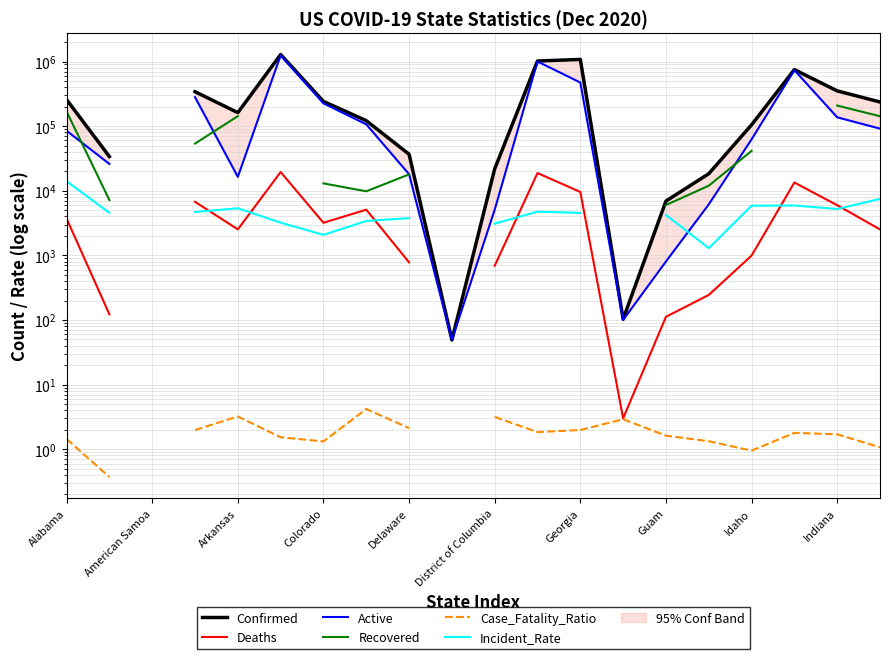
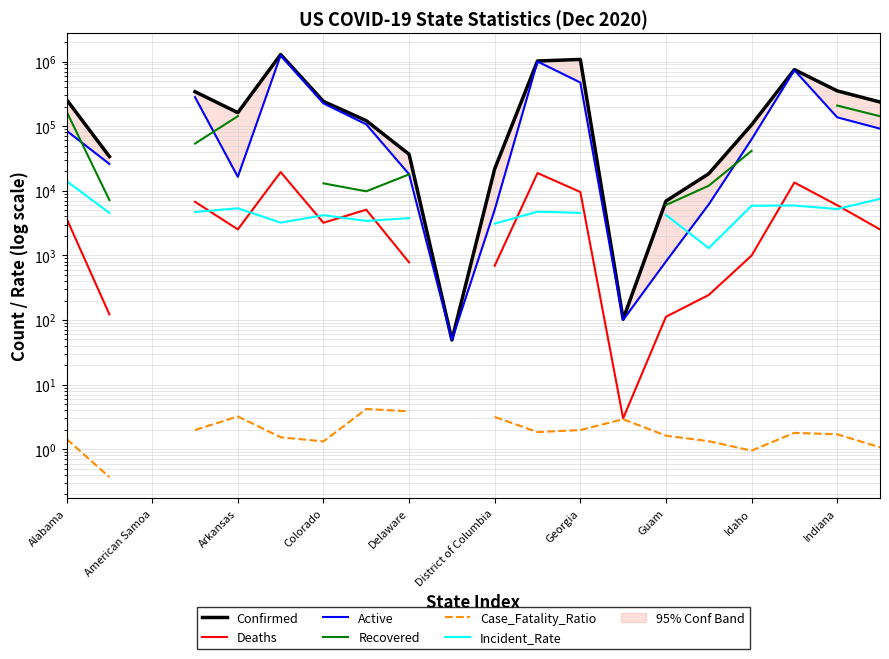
Incident_Rate, Colorado: 2100 -> 4000
Case_Fatality_Ratio, Delaware: 2.1 -> 4
